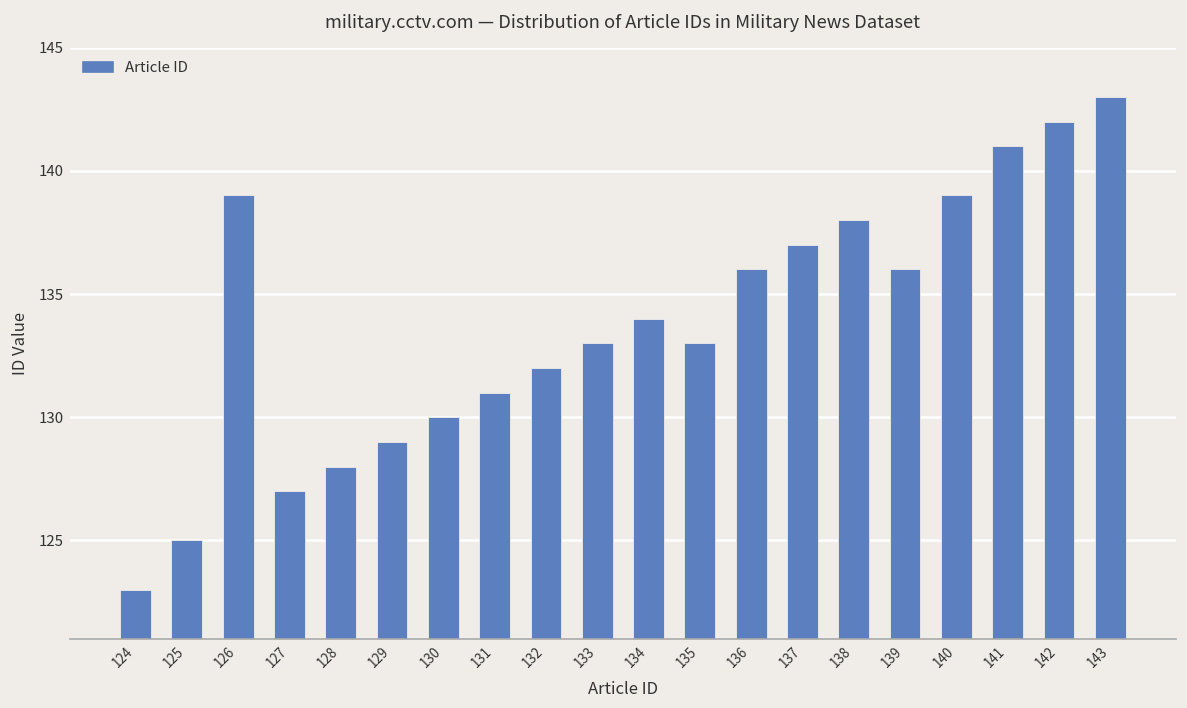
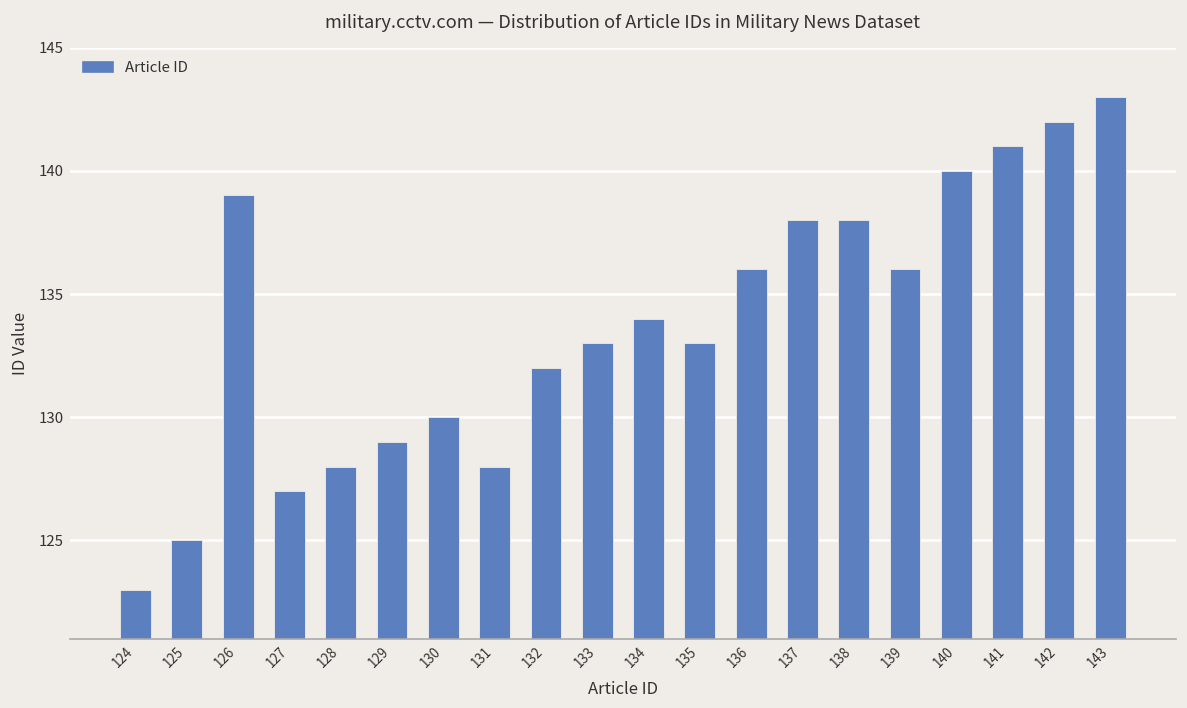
131: 131 -> 128
137: 137 -> 138
140: 139 -> 140
